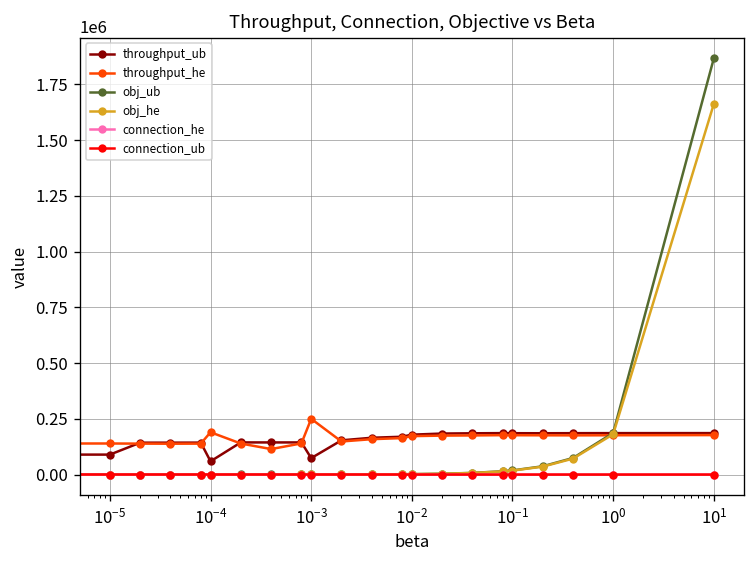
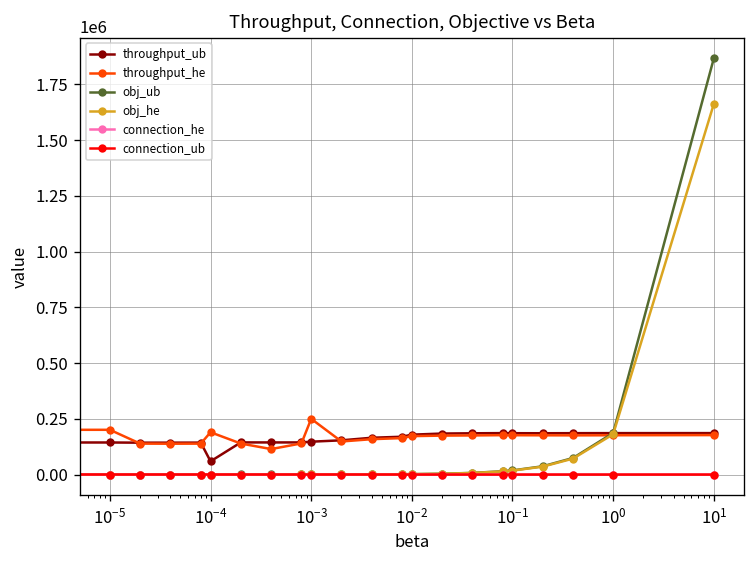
throughput_ub, 10^-5: 90000 -> 140000
throughput_he, 10^-5: 140000 -> 200000
throughput_ub, 10^-3: 70000 -> 150000
